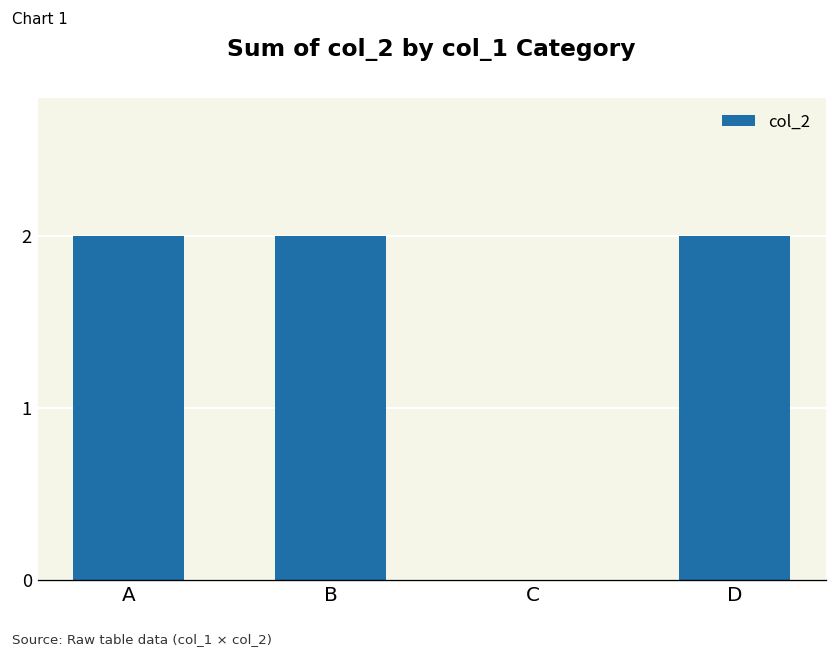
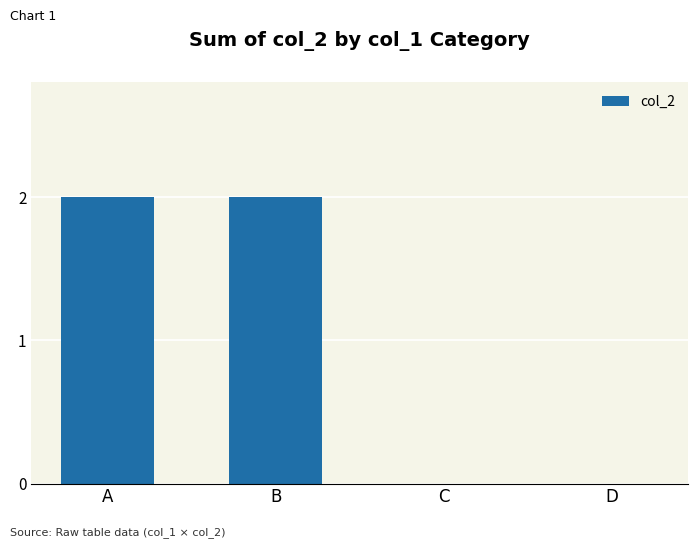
D: 2 -> 0
